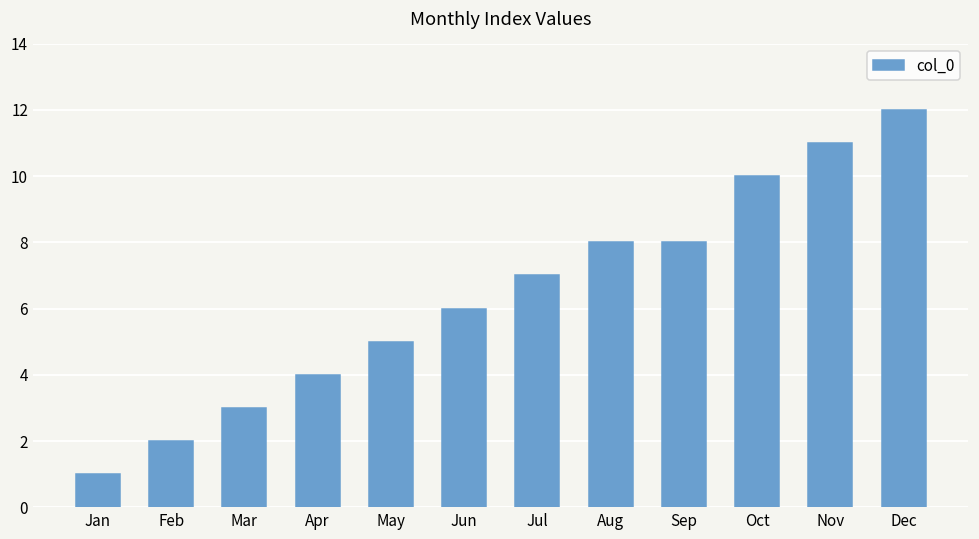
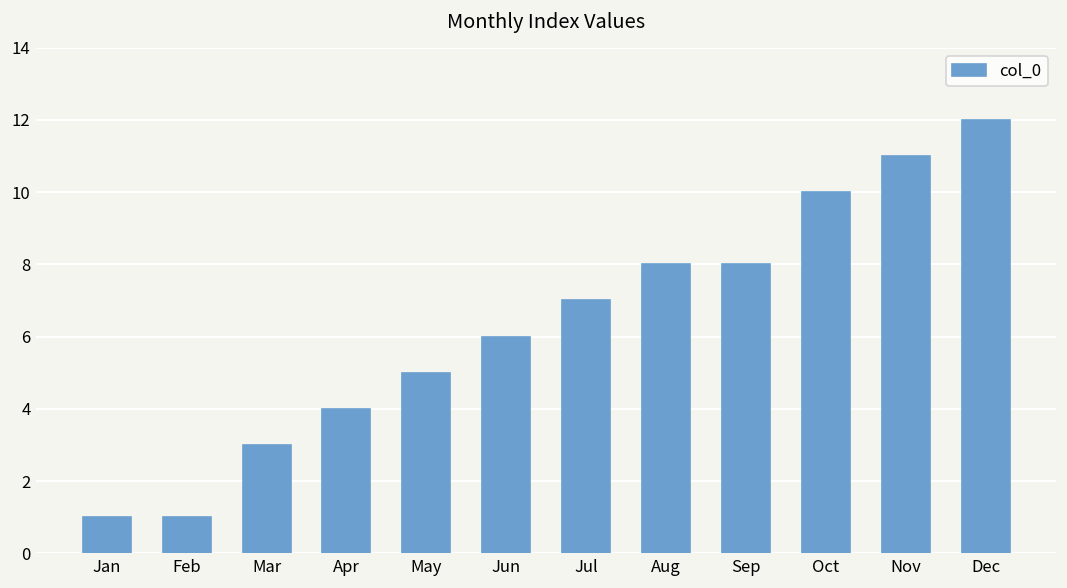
Feb: 2 -> 1
